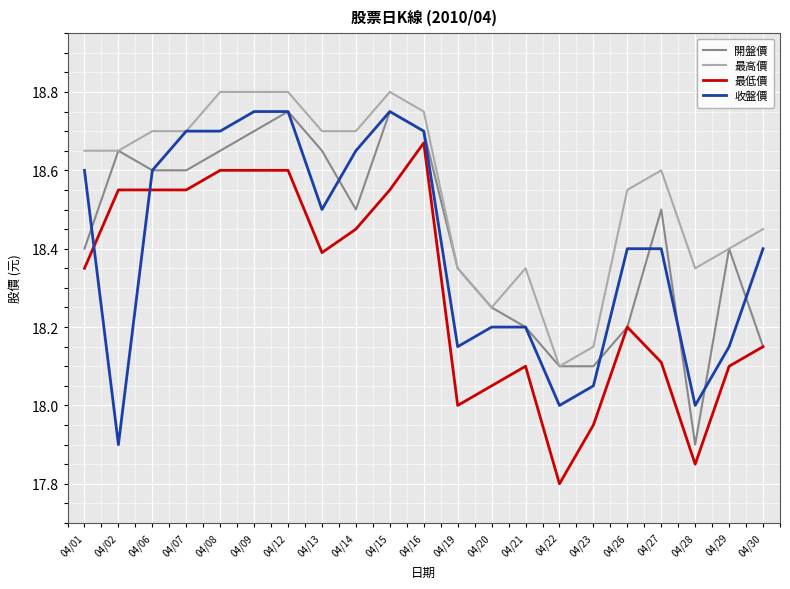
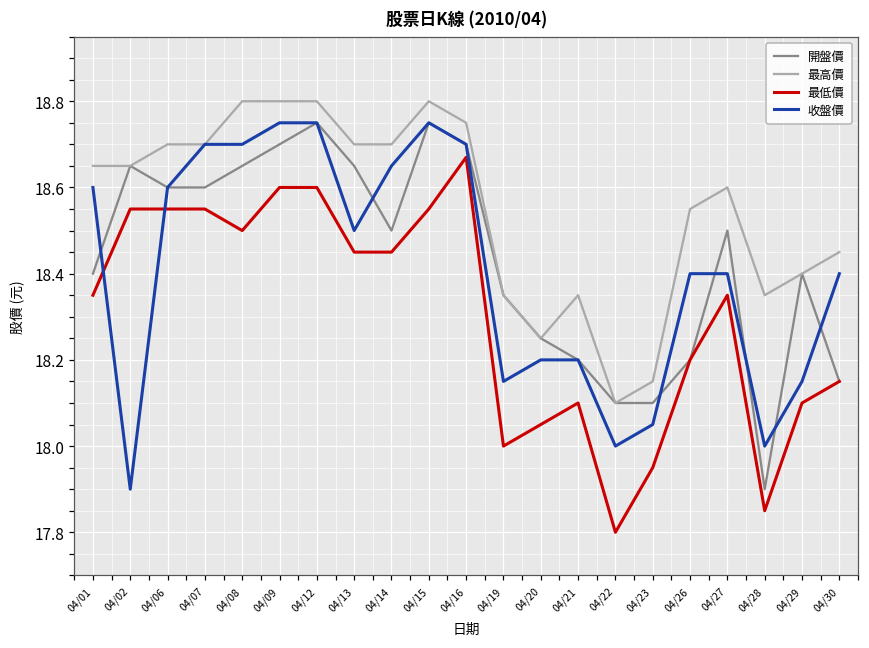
最低價, 04/08: 18.6 -> 18.5
最低價, 04/13: 18.39 -> 18.45
最低價, 04/27: 18.11 -> 18.35
